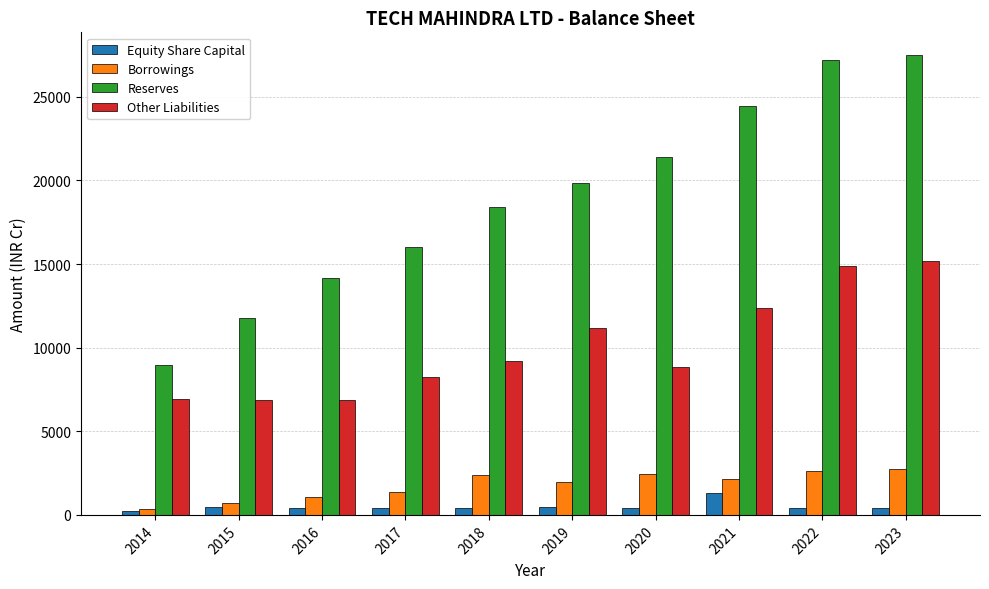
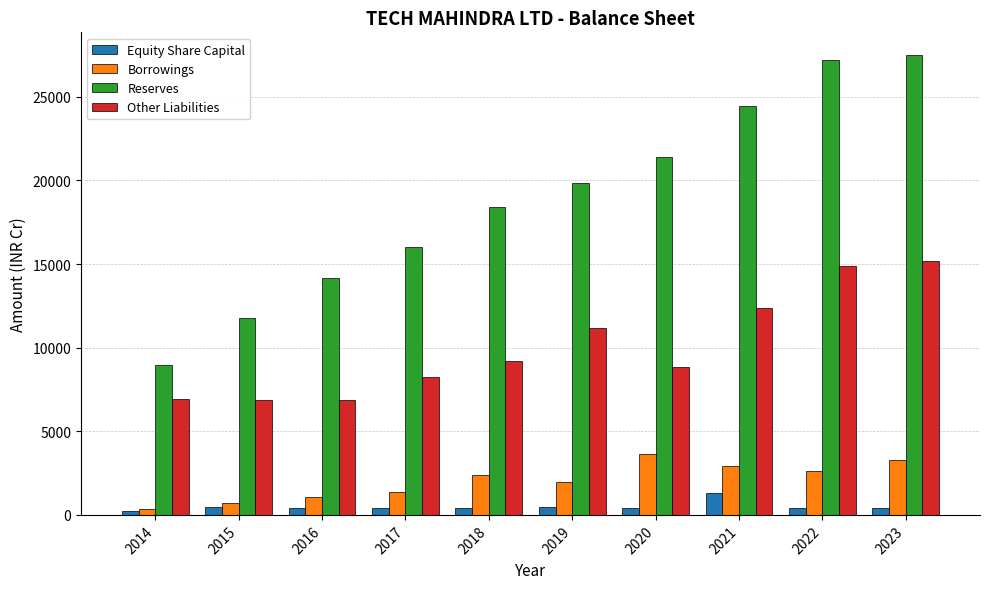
Borrowings, 2020: 2400 -> 3700
Borrowings, 2021: 2200 -> 2900
Borrowings, 2023: 2700 -> 3300
